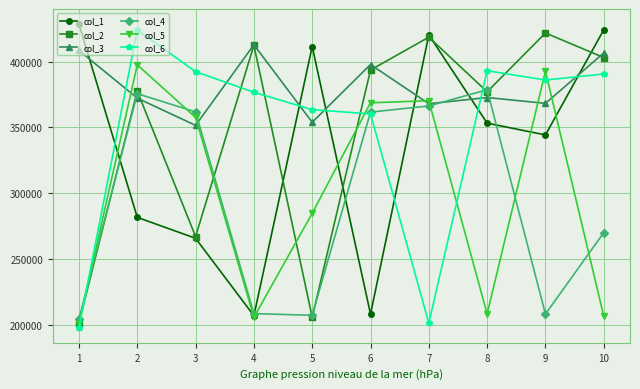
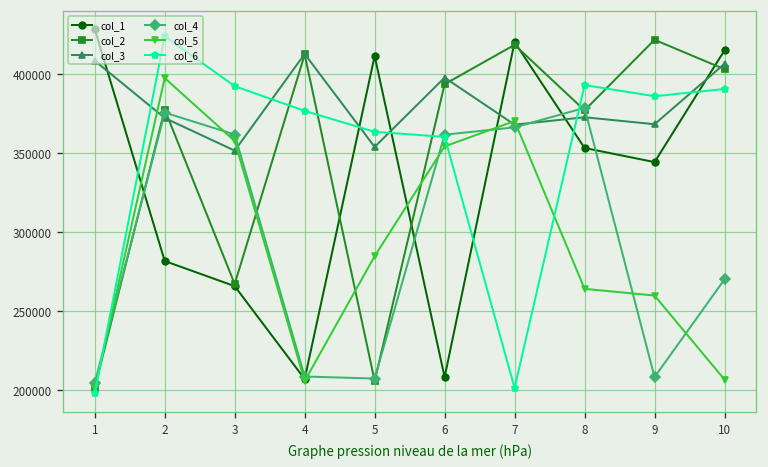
col_5, 6: 369000 -> 354000
col_5, 8: 208000 -> 264000
col_5, 9: 393000 -> 260000
col_1, 10: 424000 -> 415000
